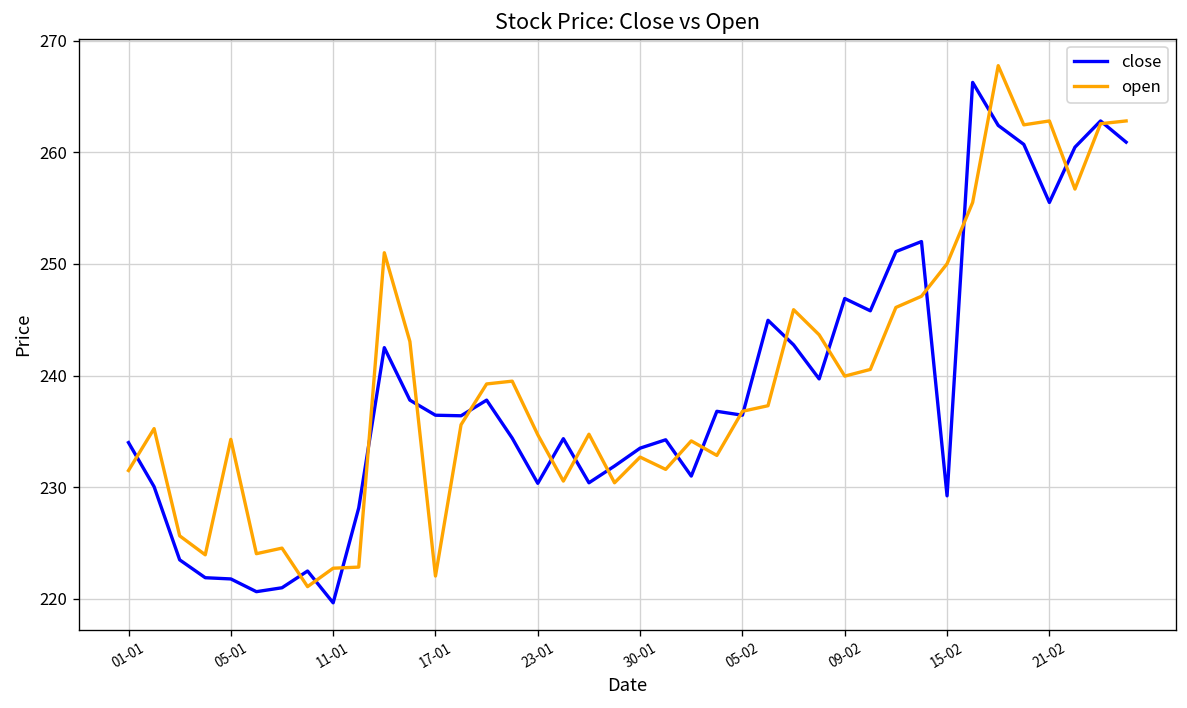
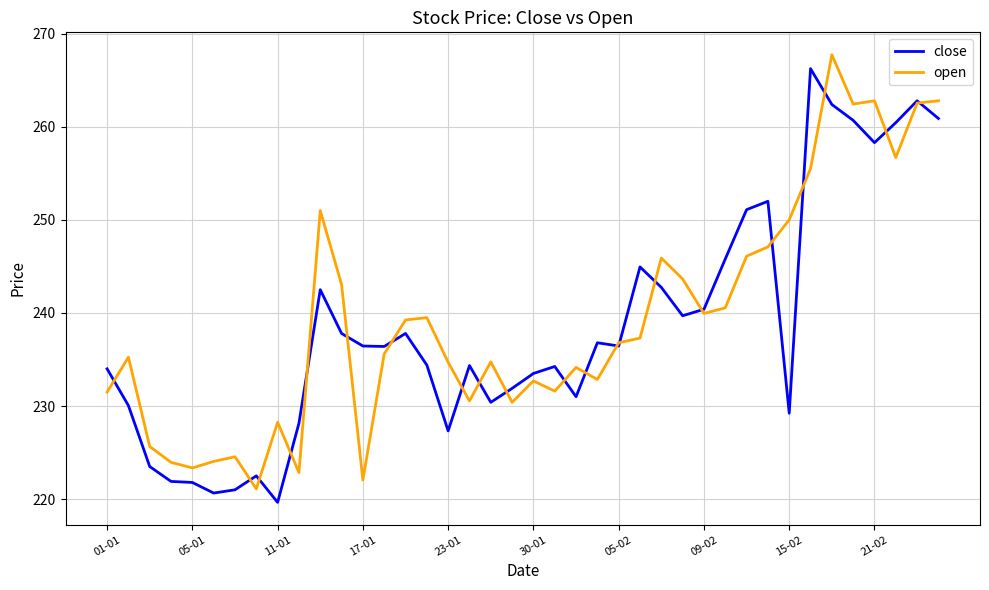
open, 05-01: 234 -> 223
open, 11-01: 223 -> 228
close, 23-01: 230 -> 227
close, 09-02: 247 -> 240
close, 21-02: 256 -> 258
